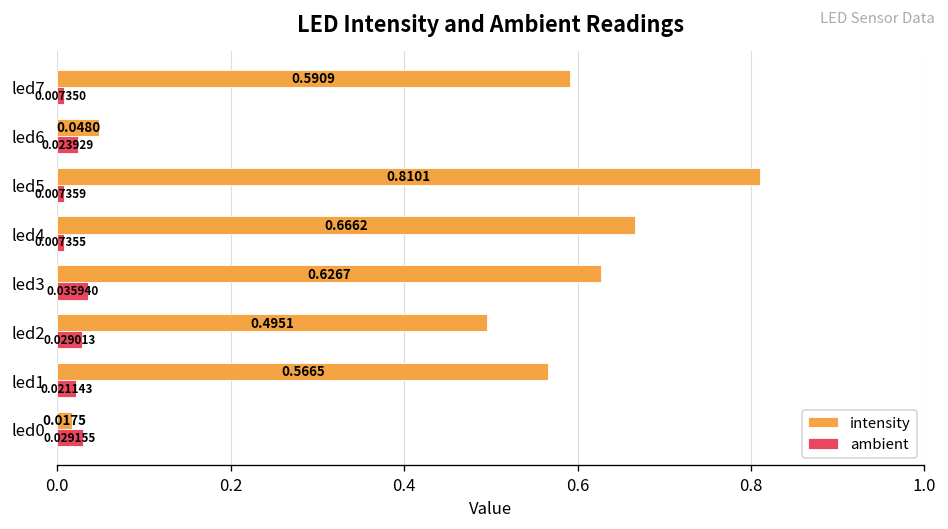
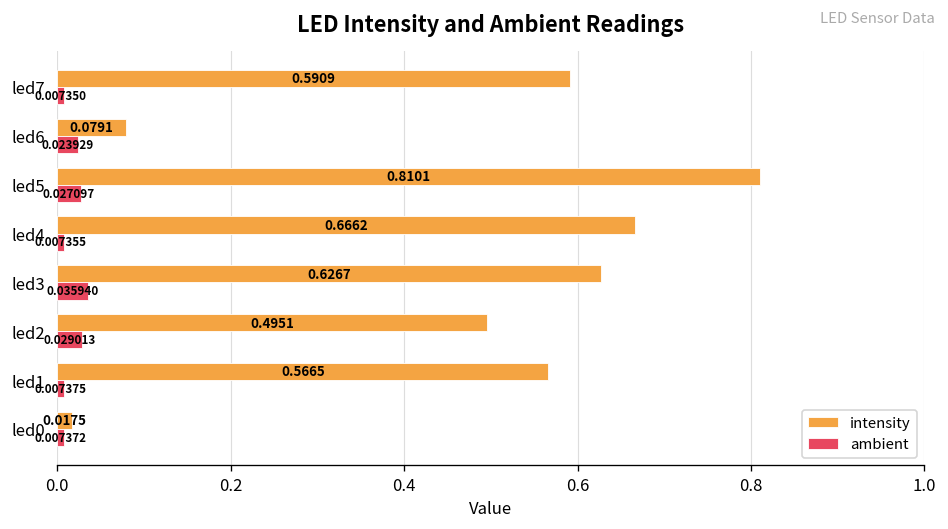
intensity, led6: 0.0480 -> 0.0791
ambient, led5: 0.007359 -> 0.027097
ambient, led1: 0.021143 -> 0.007375
ambient, led0: 0.029155 -> 0.007372
